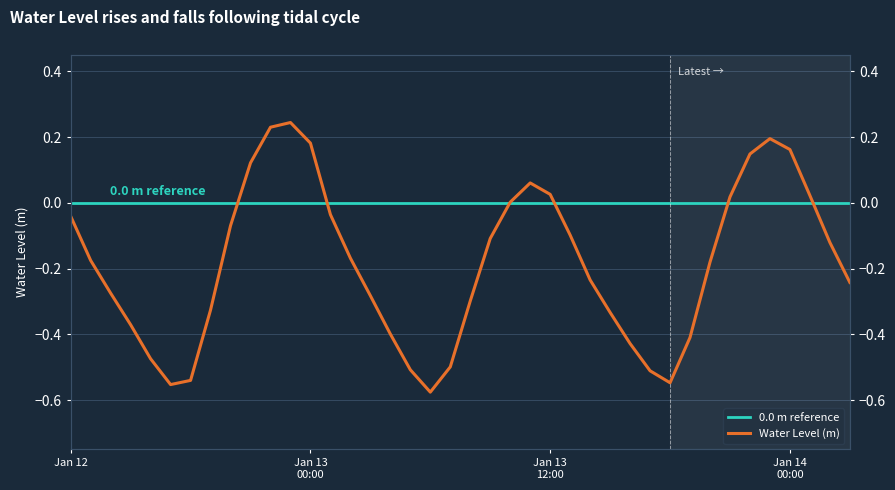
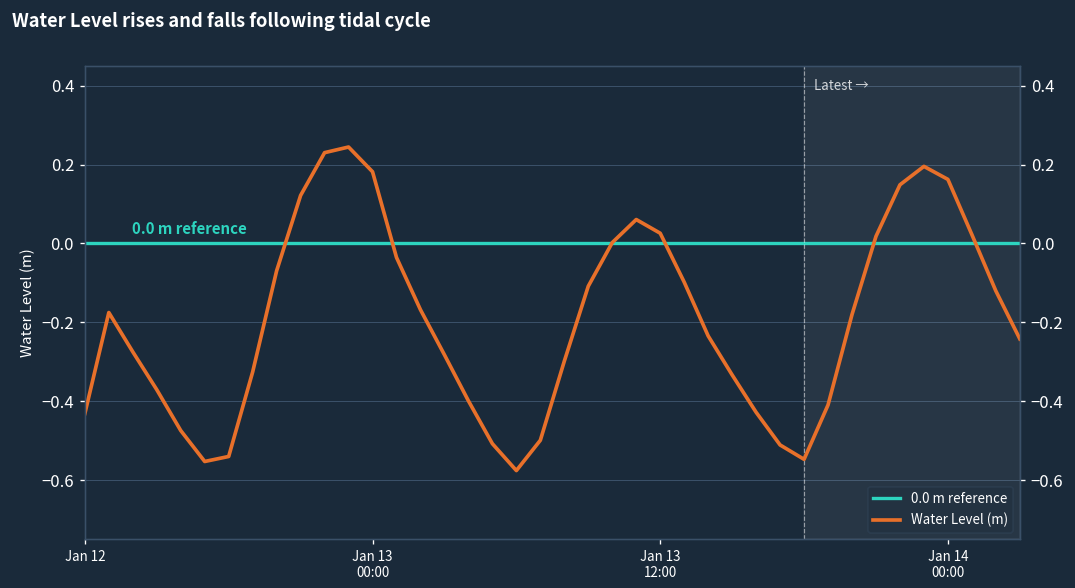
Jan 12: -0.04 -> -0.43
